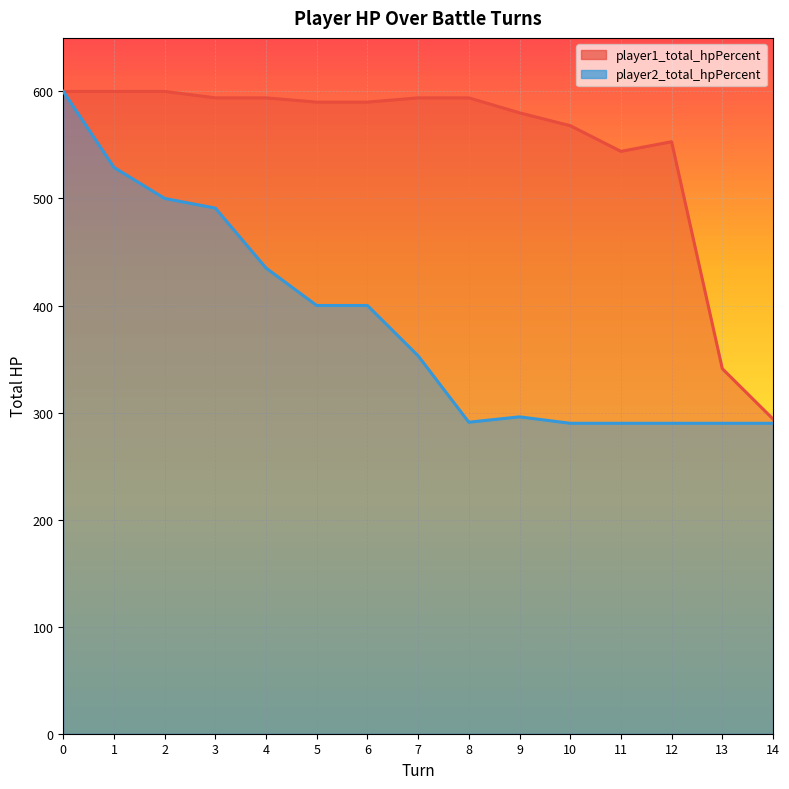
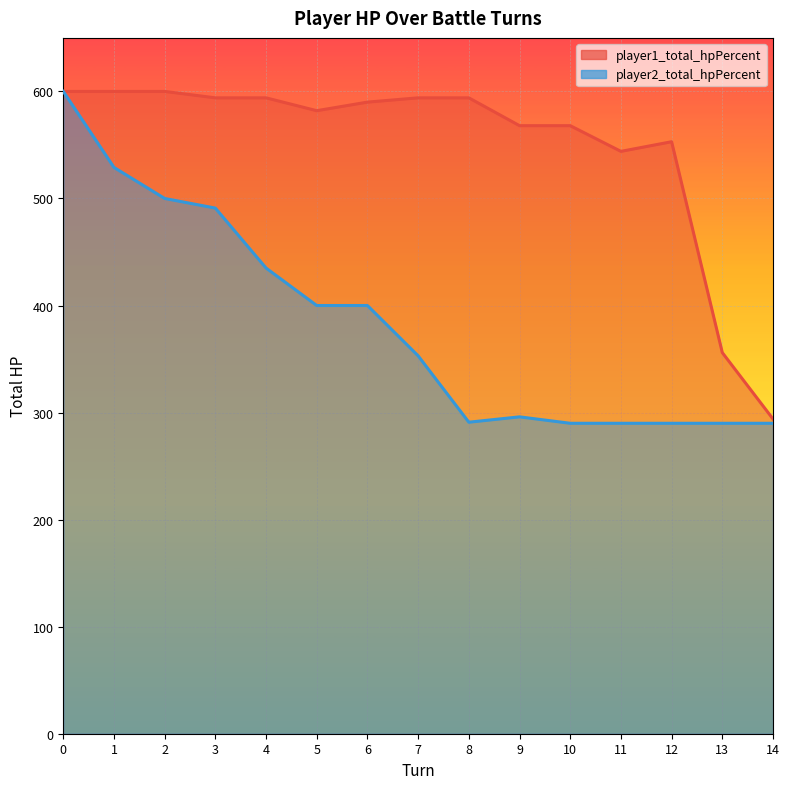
player1_total_hpPercent, 5: 590 -> 582
player1_total_hpPercent, 9: 580 -> 568
player1_total_hpPercent, 13: 341 -> 356
